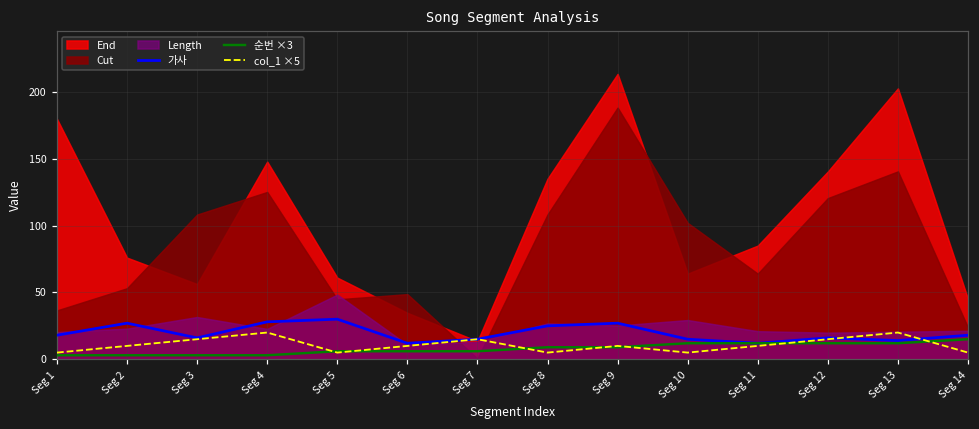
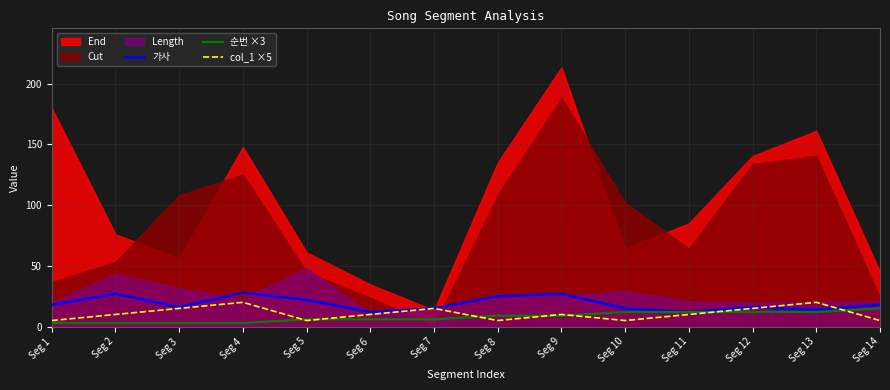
Length, Seg 2: 23 -> 44
가사, Seg 5: 30 -> 22
Cut, Seg 6: 49 -> 24
Cut, Seg 12: 121 -> 134
End, Seg 13: 203 -> 161
